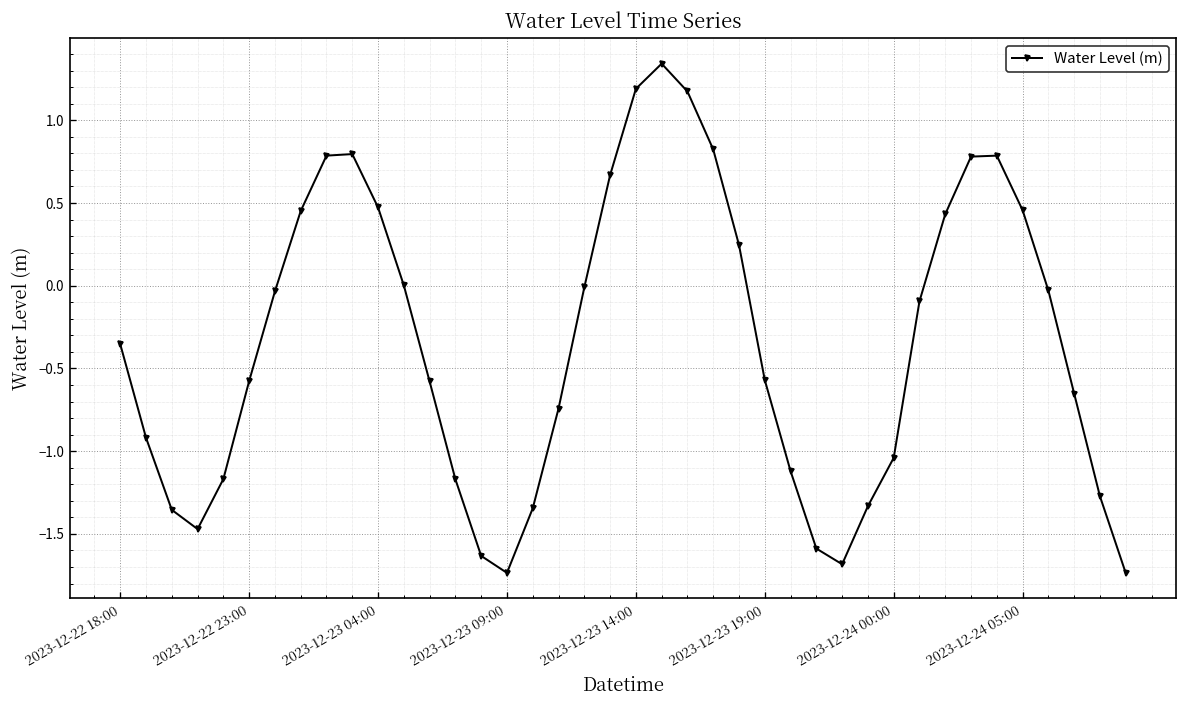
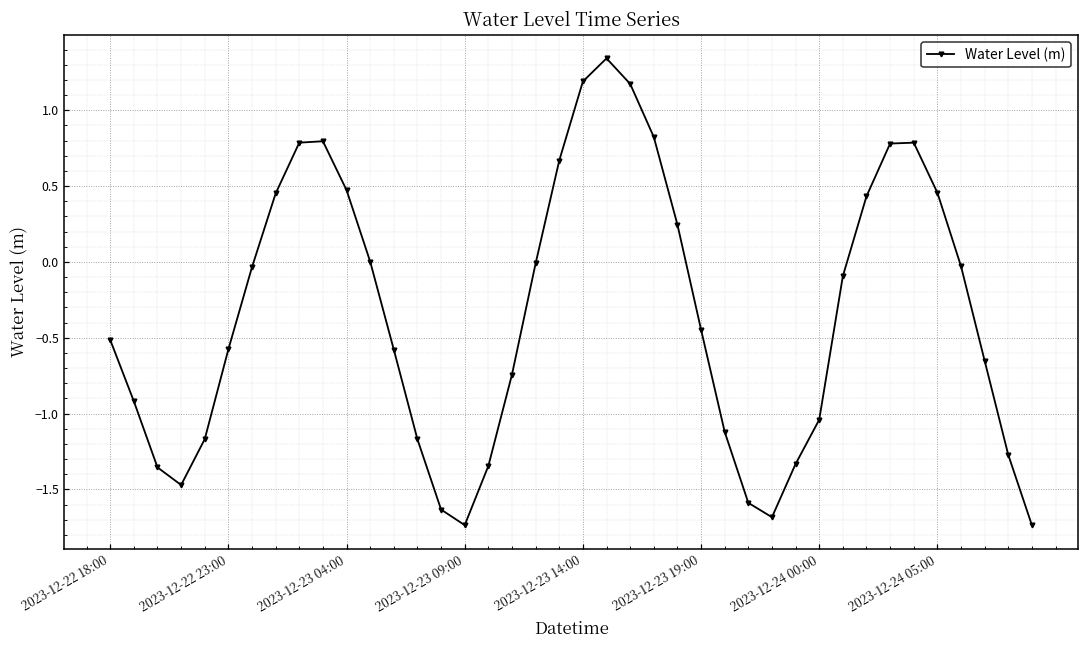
2023-12-22 18:00: -0.35 -> -0.51
2023-12-23 19:00: -0.57 -> -0.45
